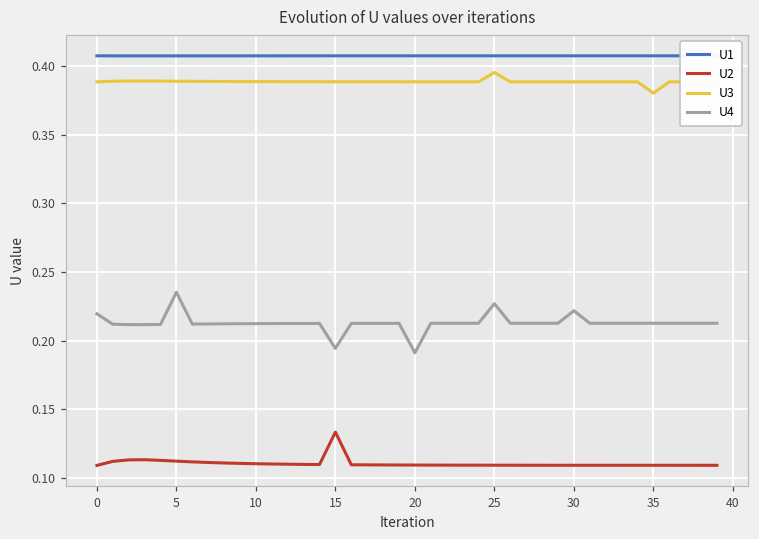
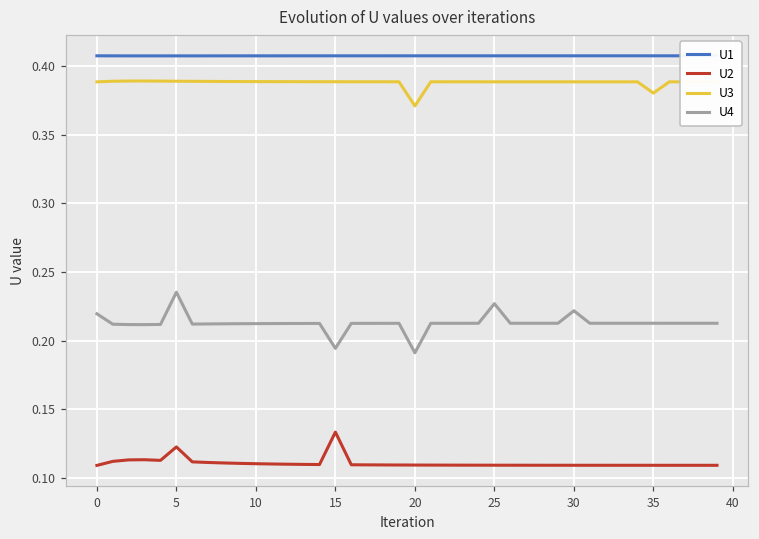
U2, 5: 0.112 -> 0.122
U3, 20: 0.389 -> 0.371
U3, 25: 0.396 -> 0.389
